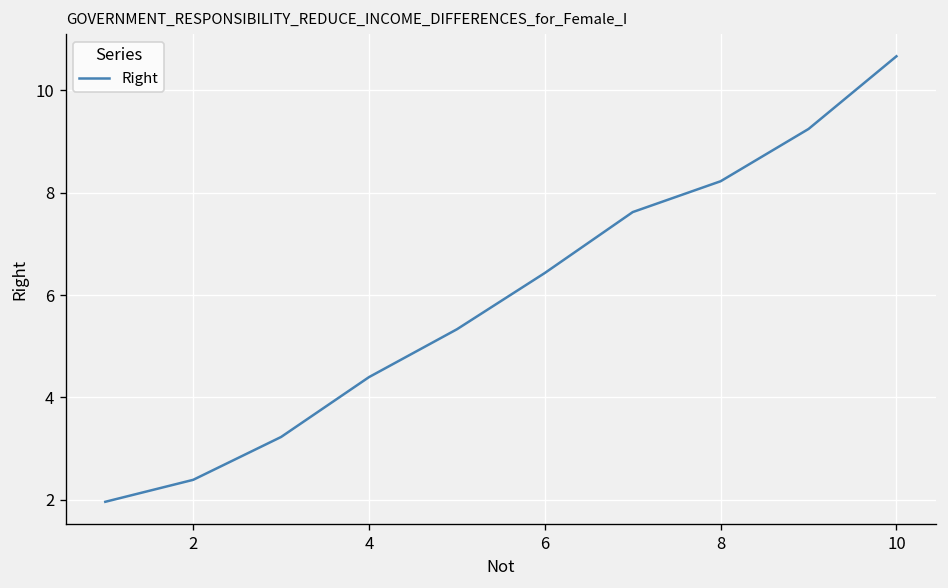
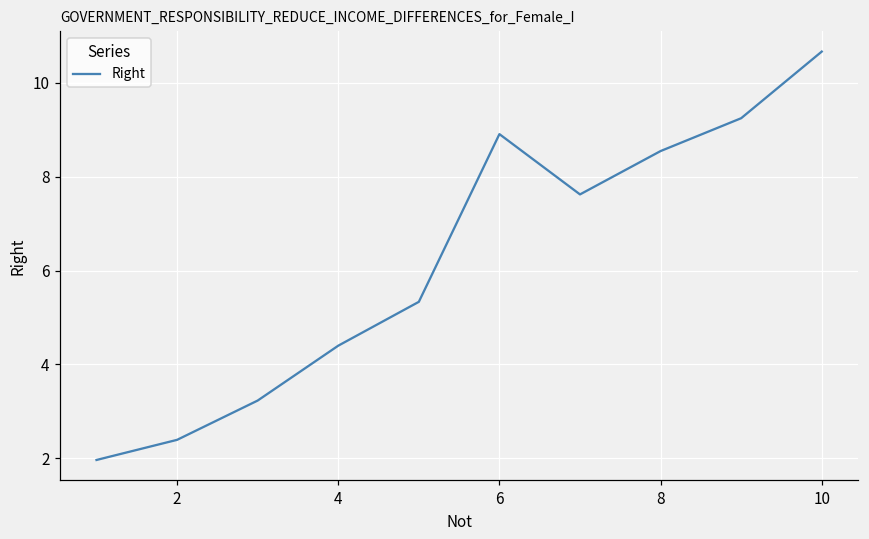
6: 6.4 -> 8.9
8: 8.2 -> 8.5
